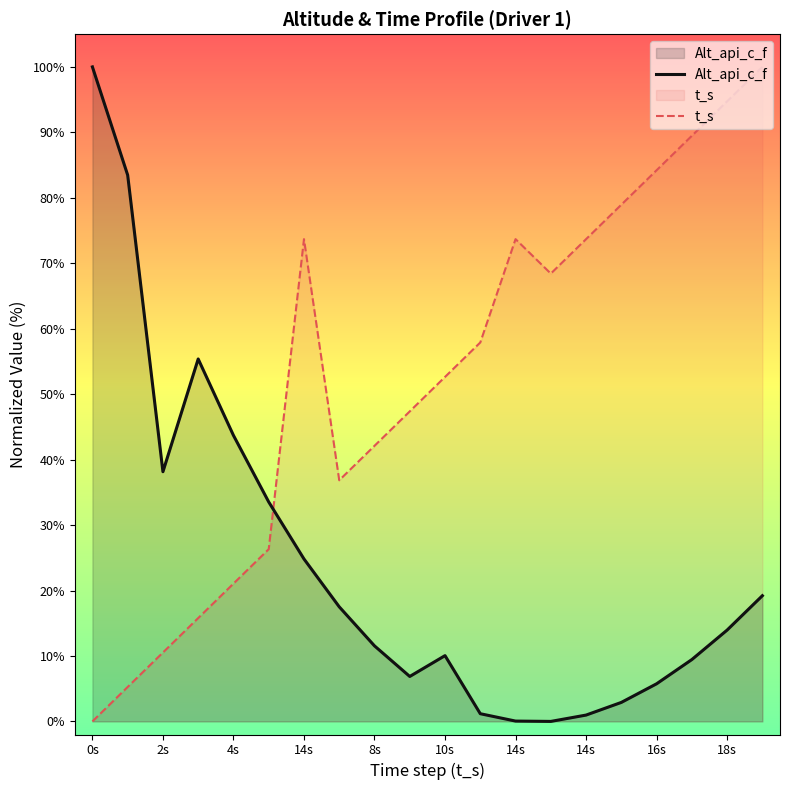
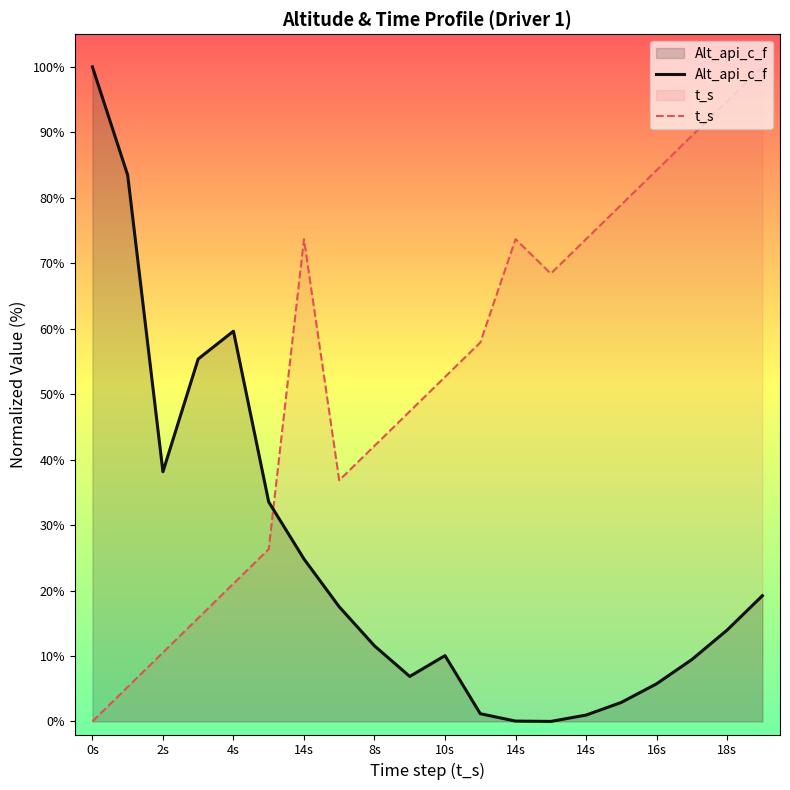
Alt_api_c_f, 4s: 44% -> 60%
